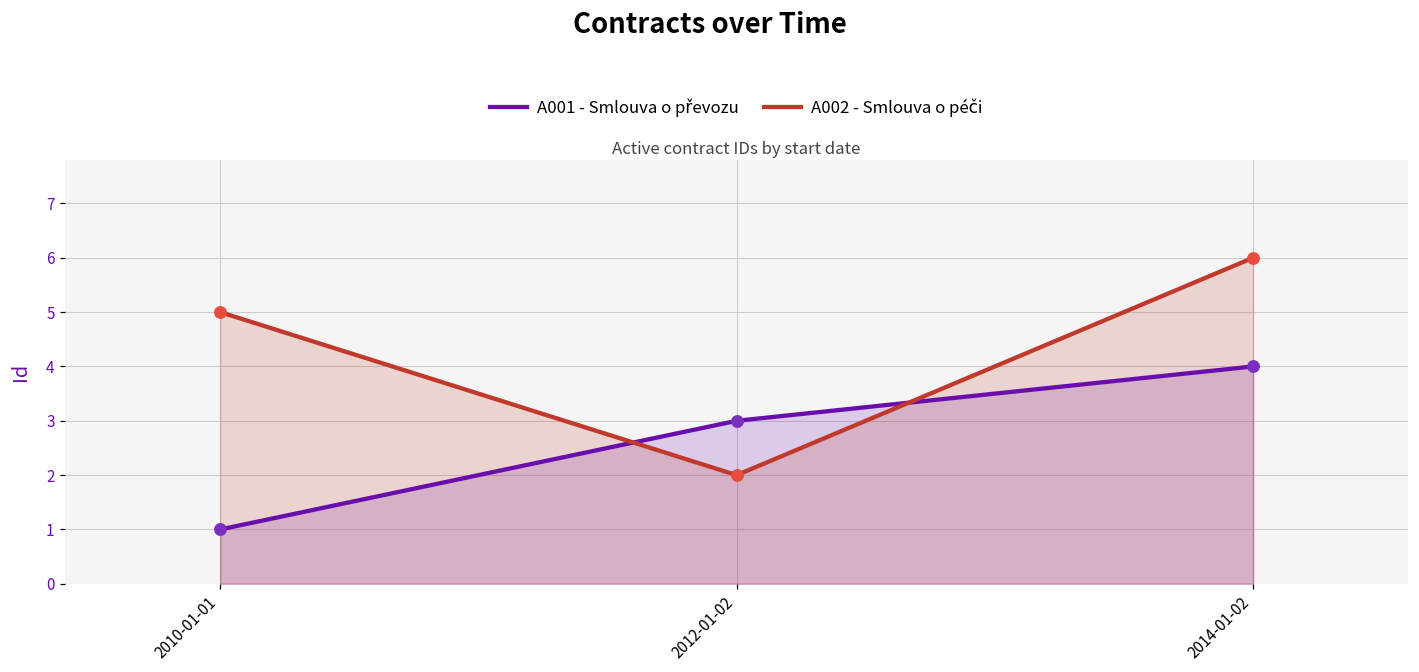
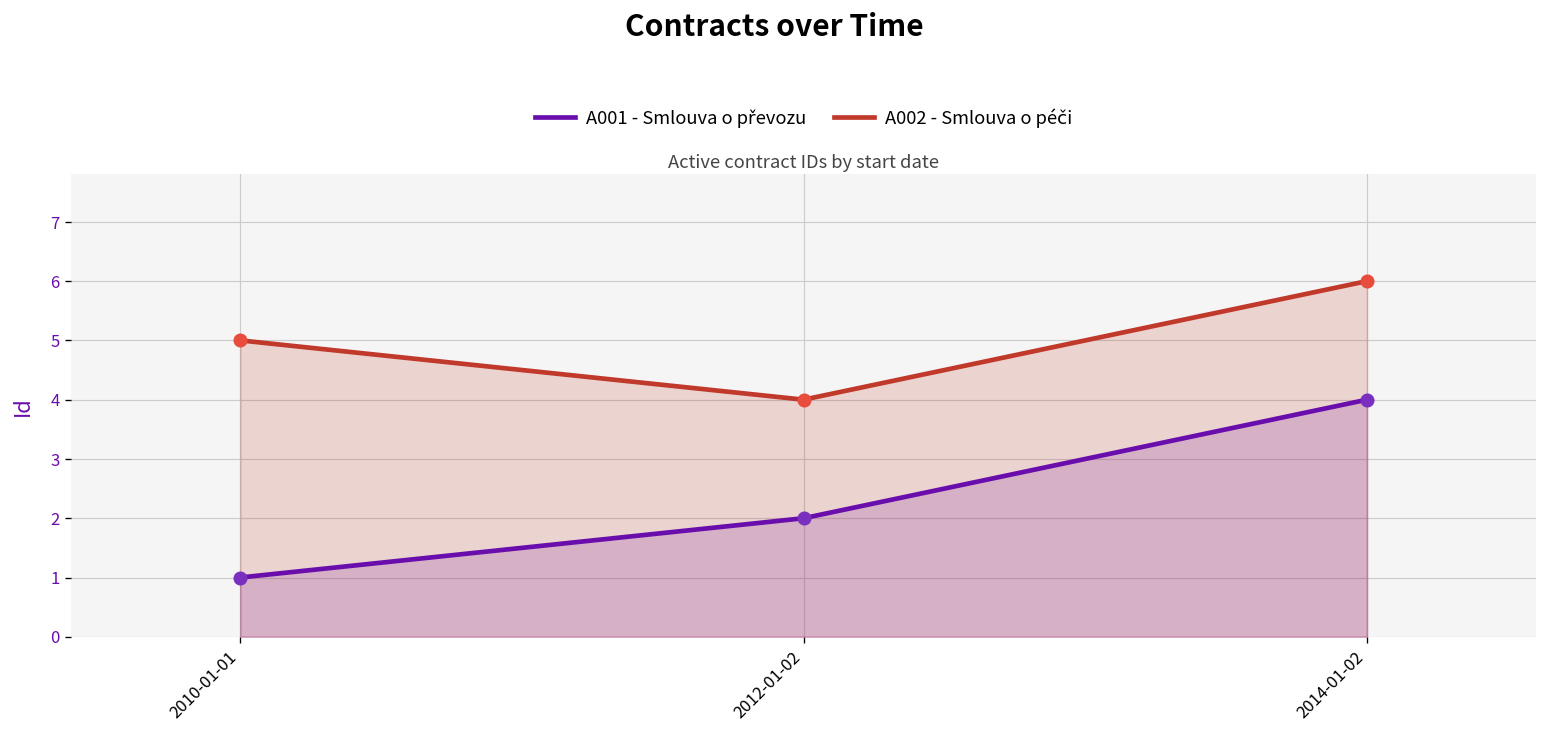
A001 - Smlouva o převozu, 2012-01-02: 3 -> 2
A002 - Smlouva o péči, 2012-01-02: 2 -> 4
